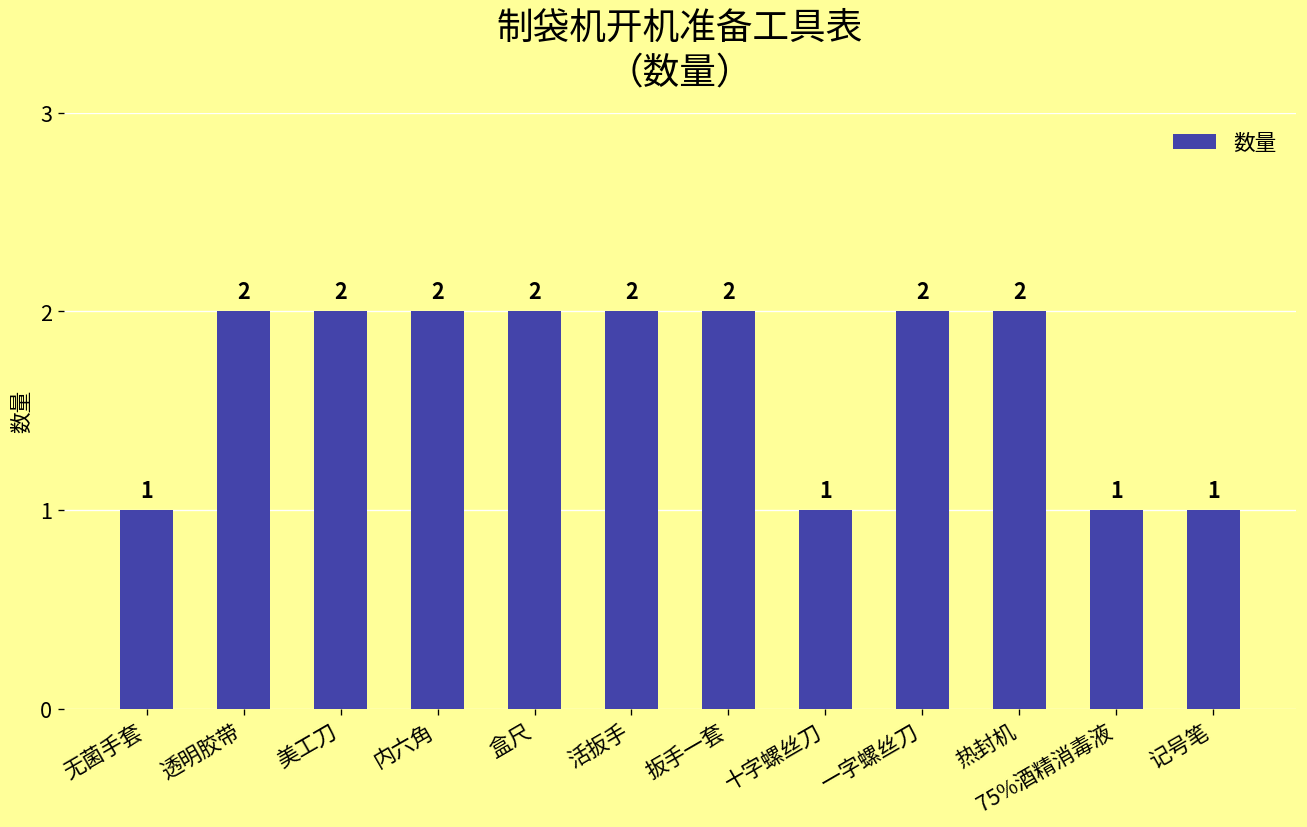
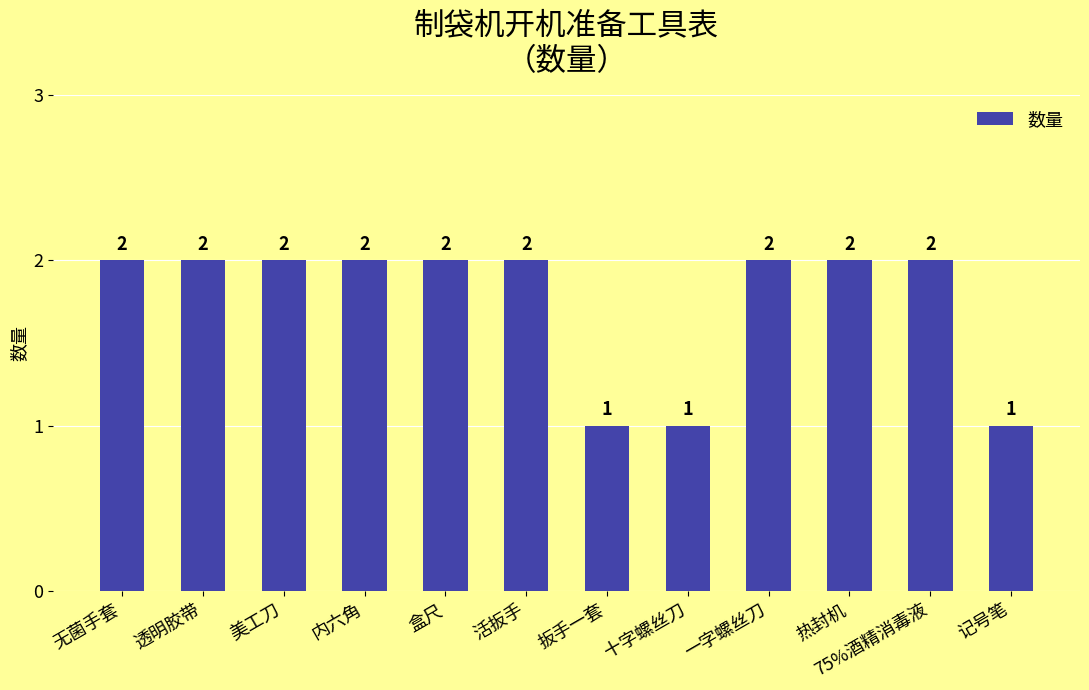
无菌手套: 1 -> 2
扳手一套: 2 -> 1
75%酒精消毒液: 1 -> 2
